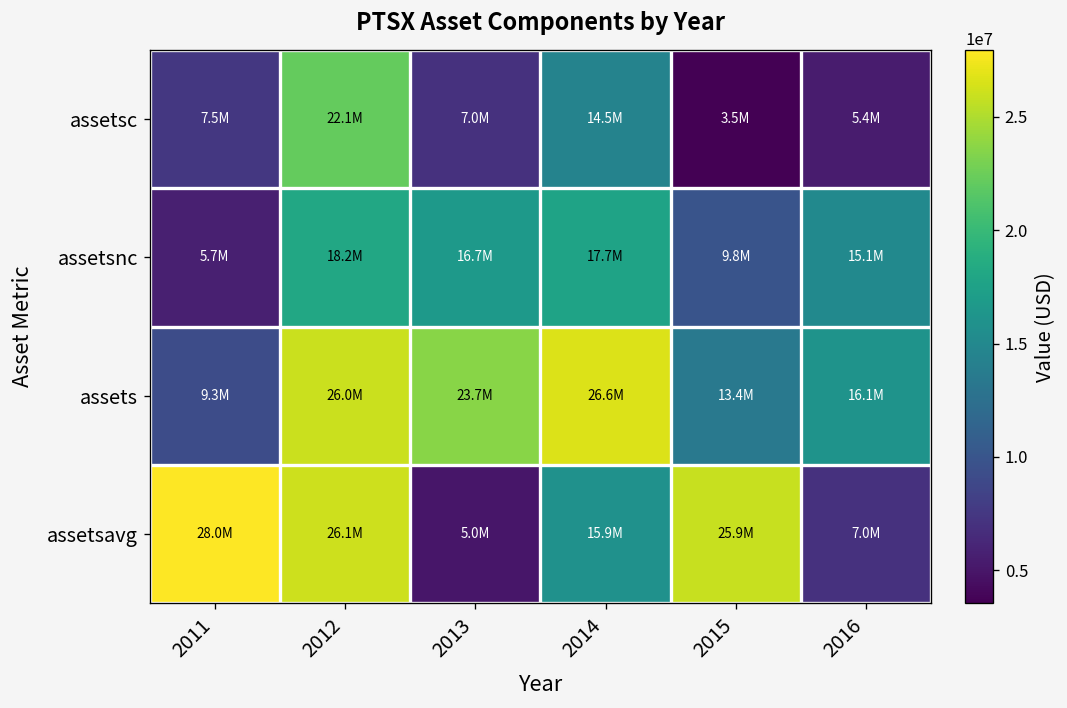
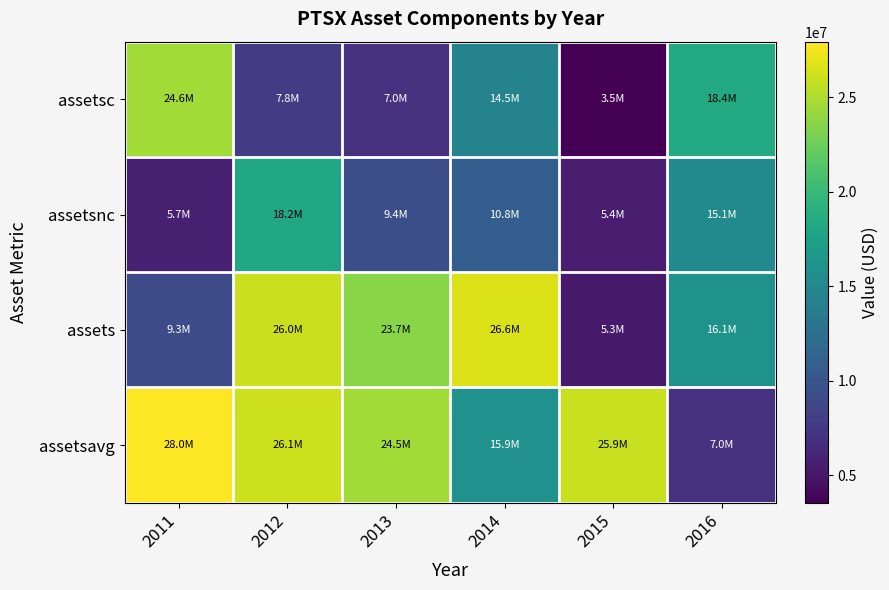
assetsc, 2011: 7.5M -> 24.6M
assetsc, 2012: 22.1M -> 7.8M
assetsc, 2016: 5.4M -> 18.4M
assetsnc, 2013: 16.7M -> 9.4M
assetsnc, 2014: 17.7M -> 10.8M
assetsnc, 2015: 9.8M -> 5.4M
assets, 2015: 13.4M -> 5.3M
assetsavg, 2013: 5.0M -> 24.5M
